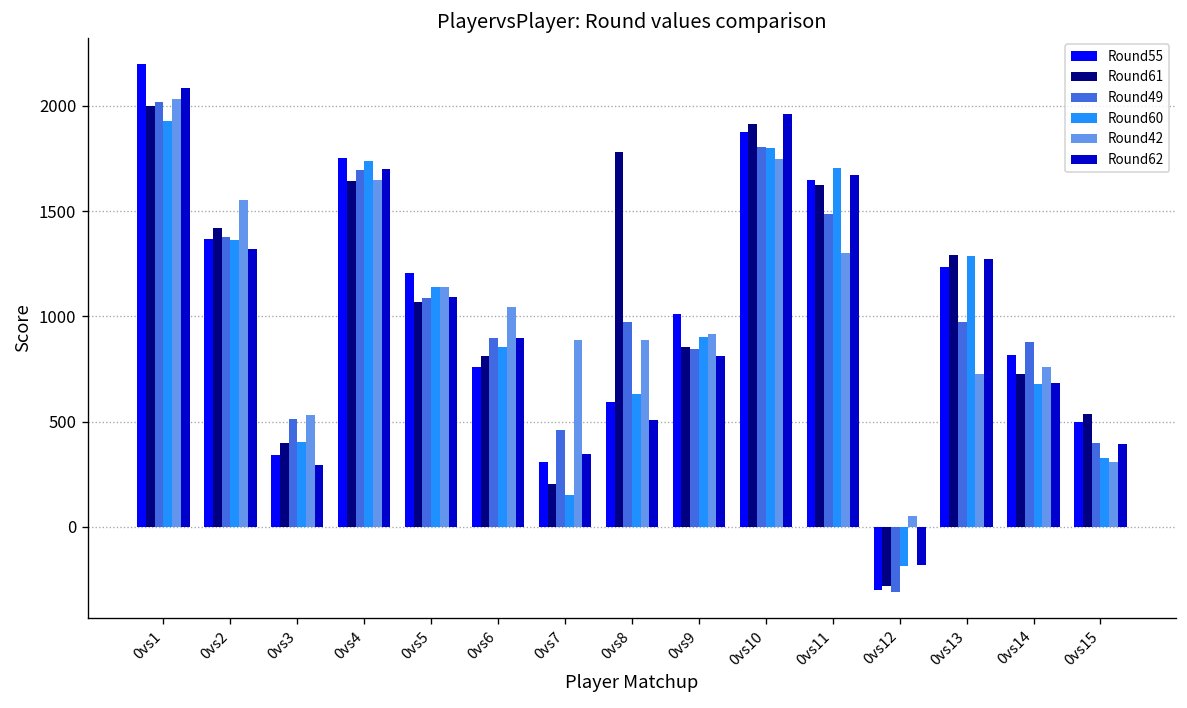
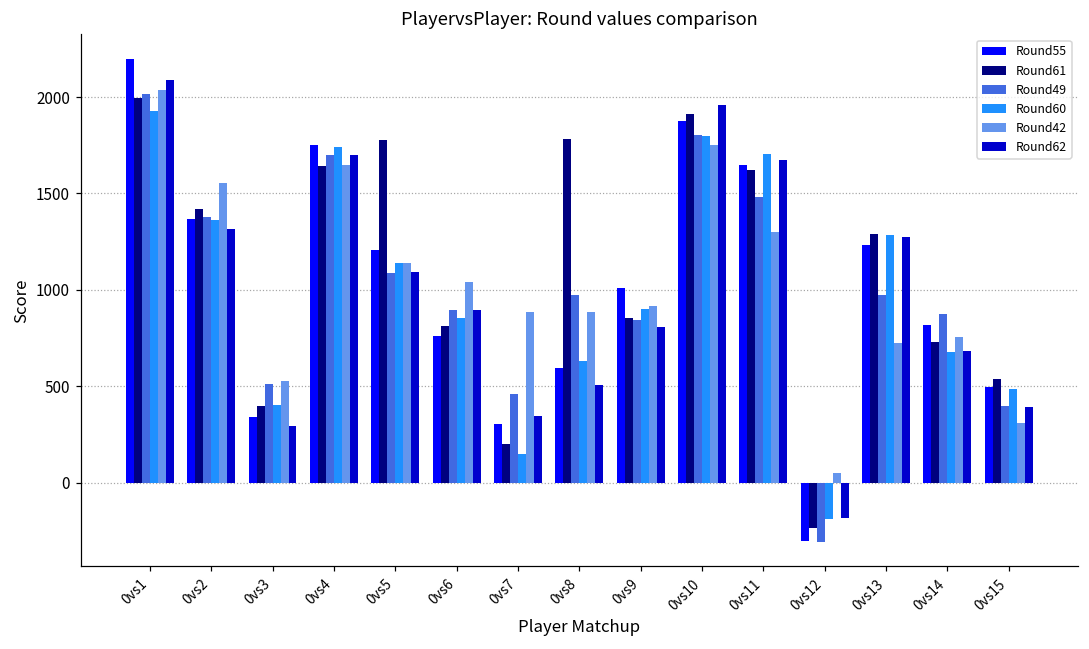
Round61, 0vs5: 1070 -> 1780
Round61, 0vs12: -280 -> -230
Round60, 0vs15: 330 -> 490
